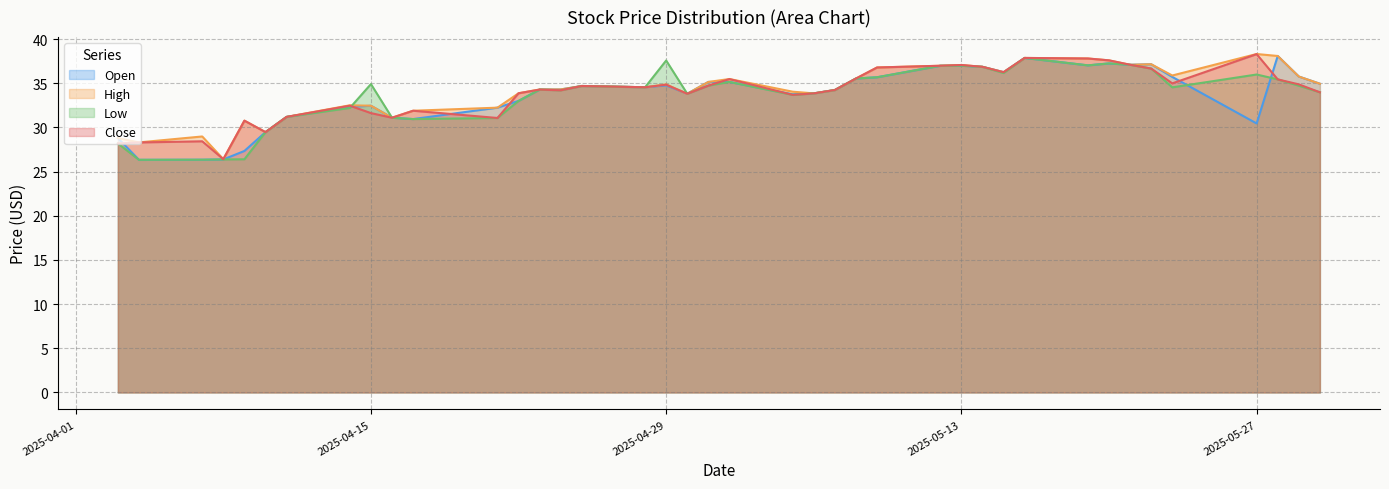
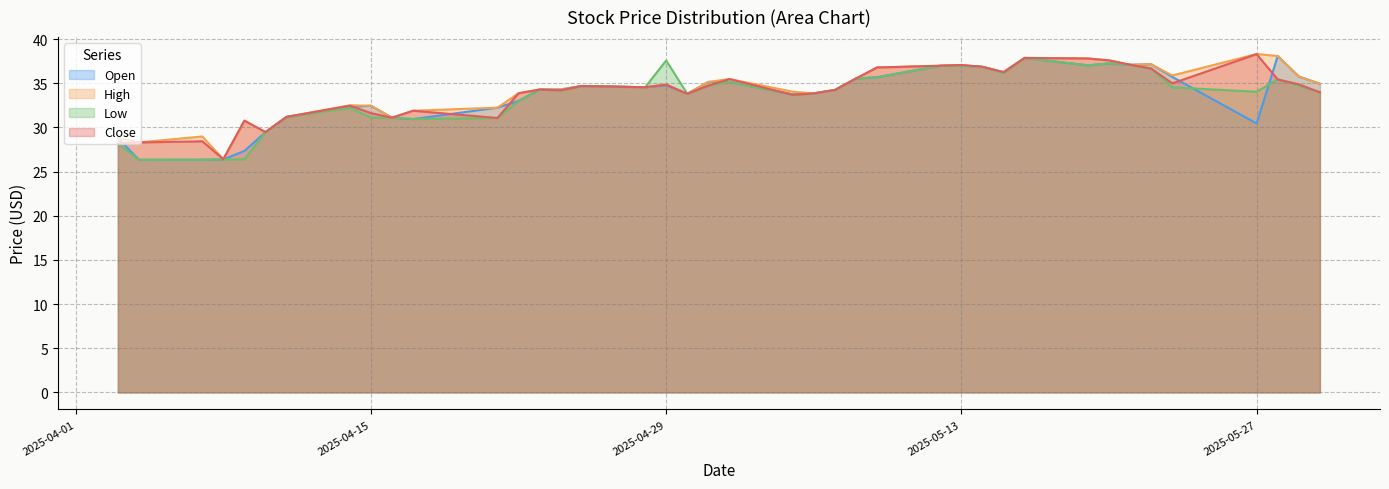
Low, 2025-04-15: 35 -> 31
Low, 2025-05-27: 36 -> 34
